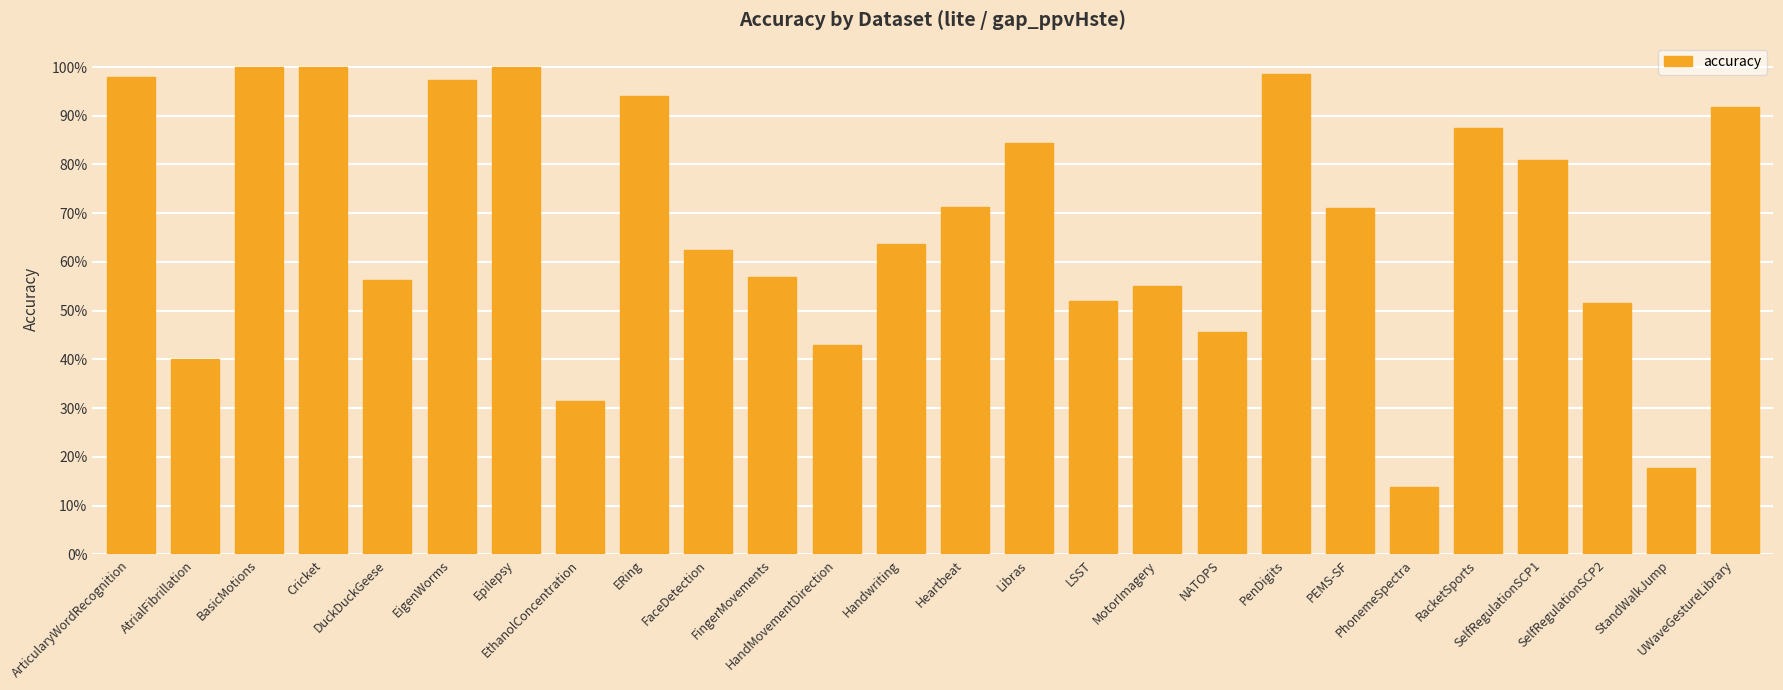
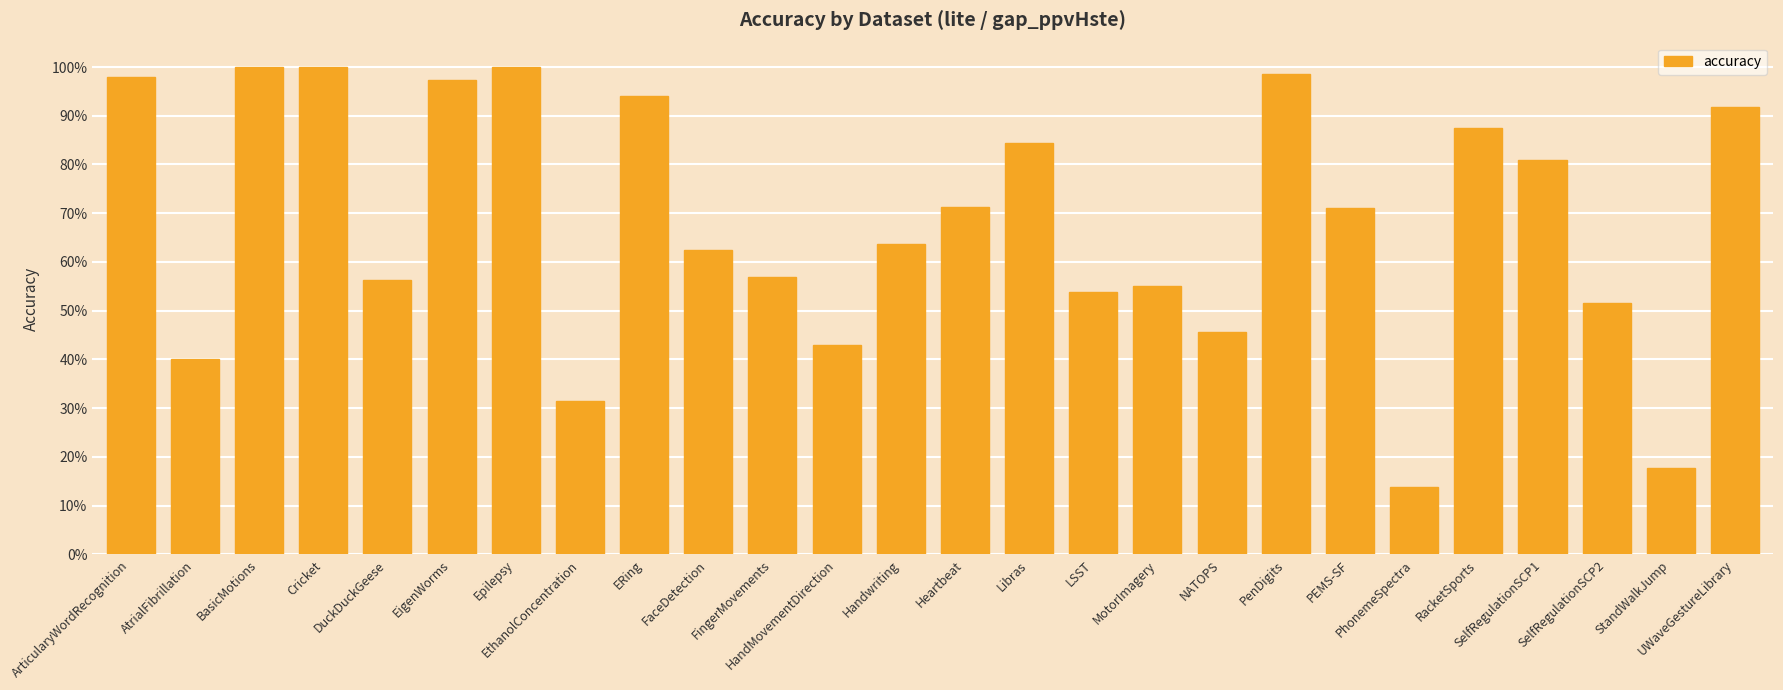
LSST: 52% -> 54%
